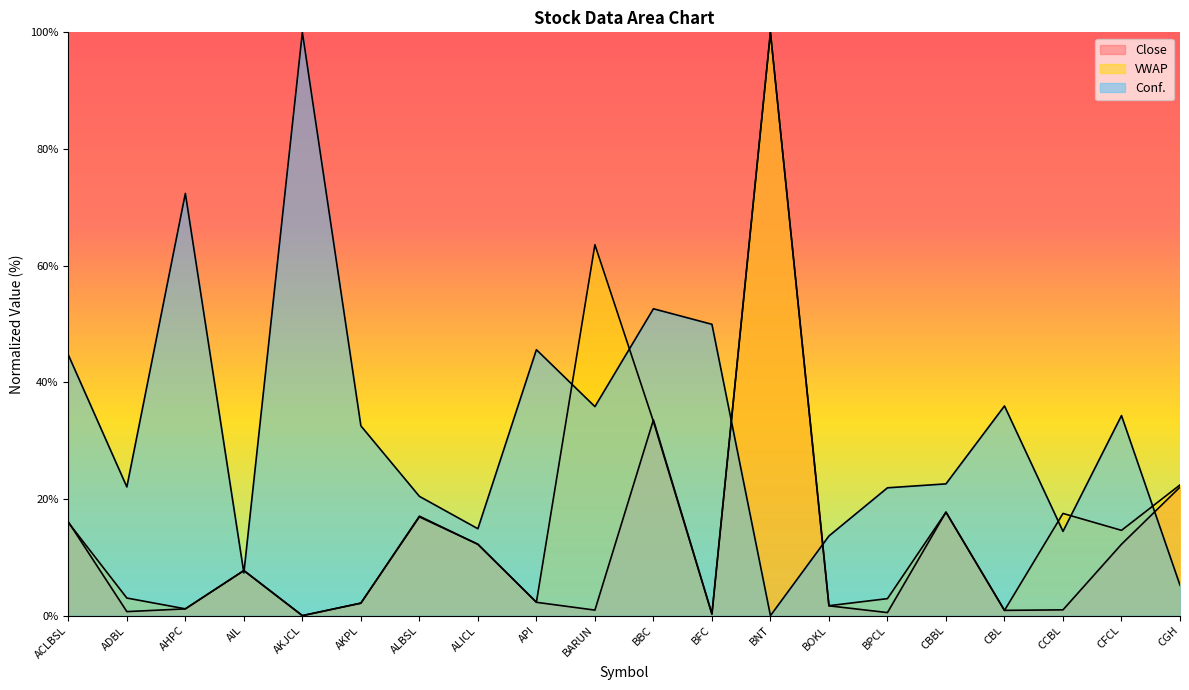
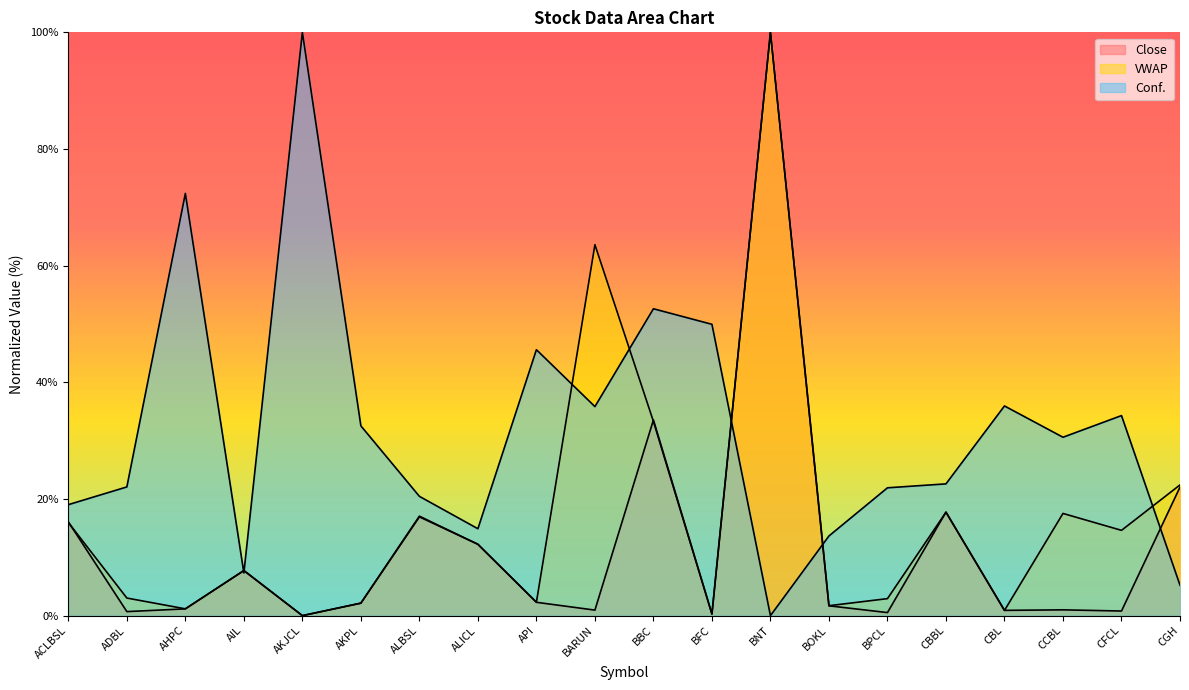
Conf., ACLBSL: 45% -> 19%
Conf., CCBL: 14% -> 31%
Close, CFCL: 12% -> 1%
